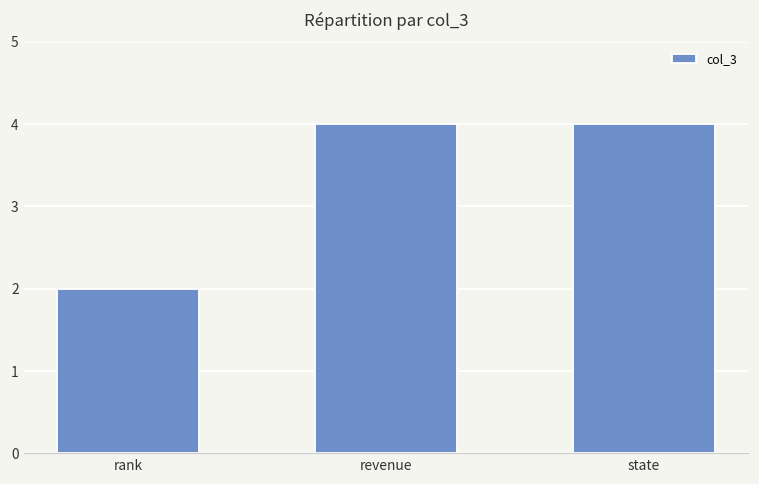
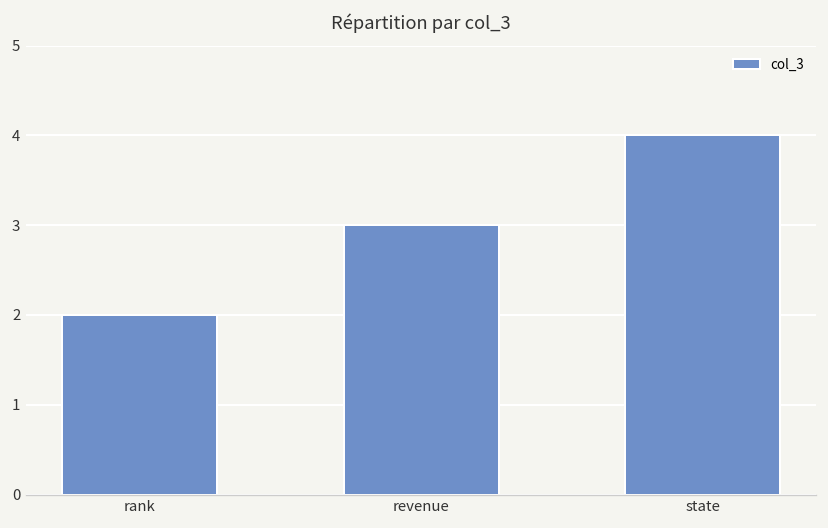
revenue: 4 -> 3
